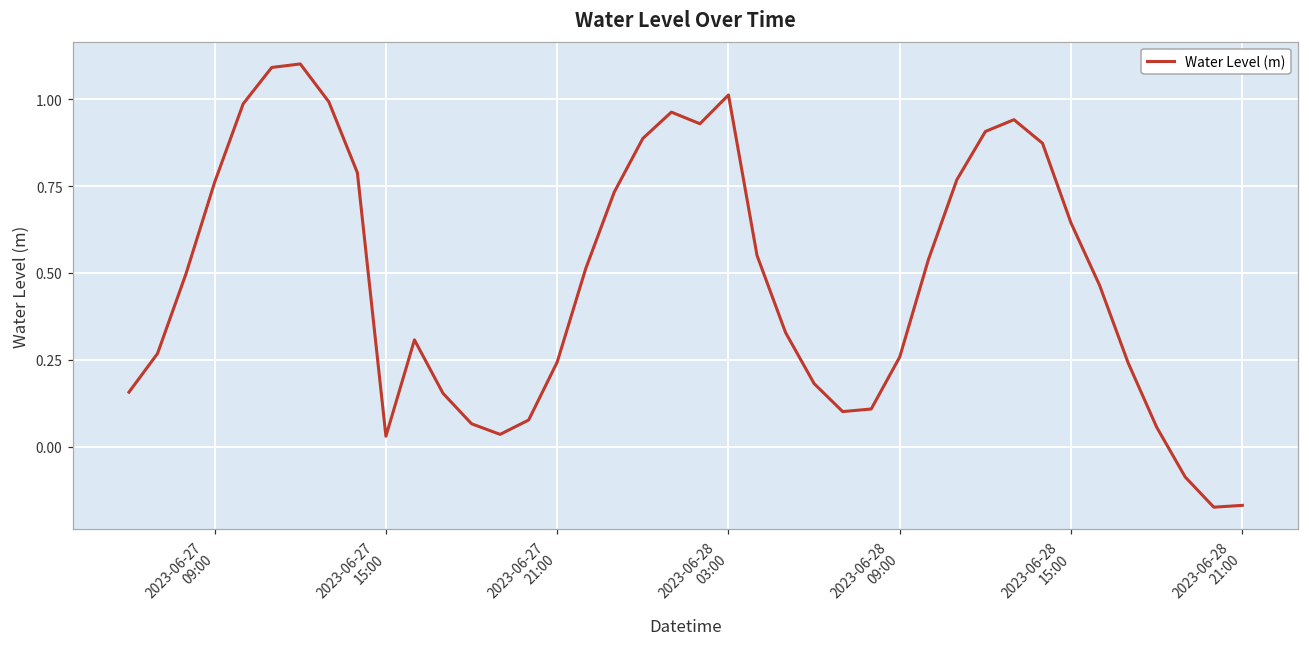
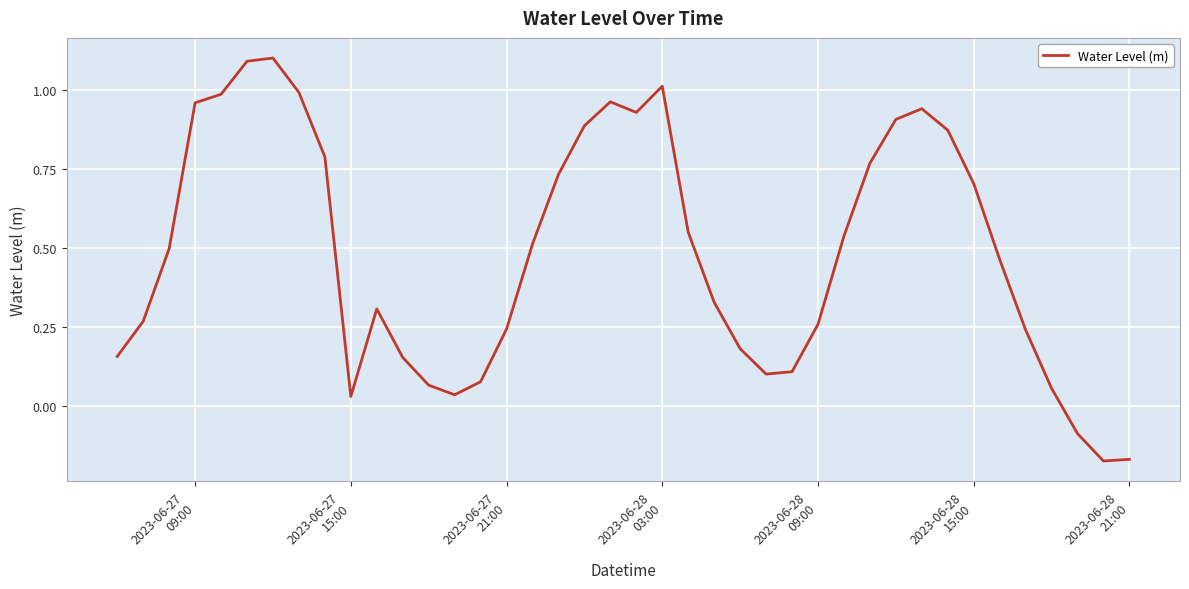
2023-06-27 09:00: 0.76 -> 0.96
2023-06-28 15:00: 0.64 -> 0.70
